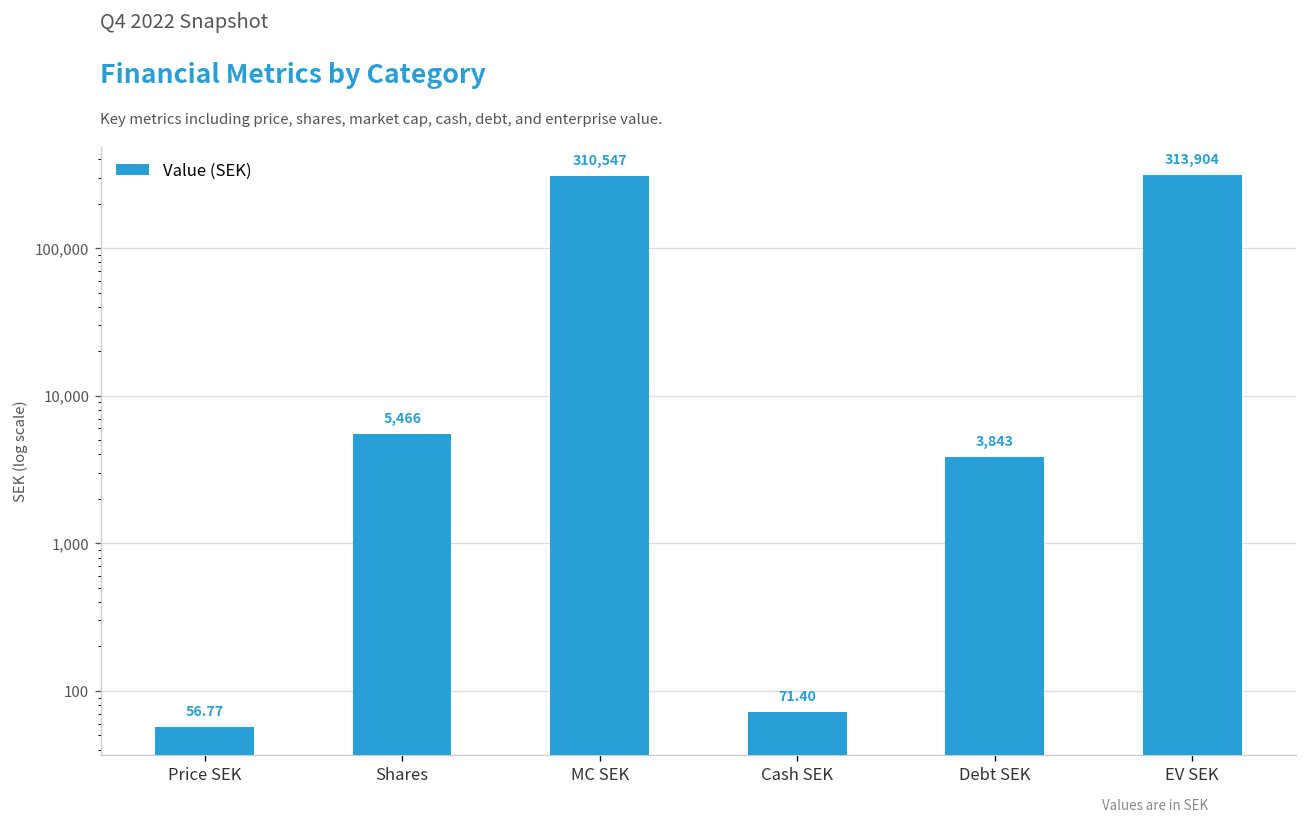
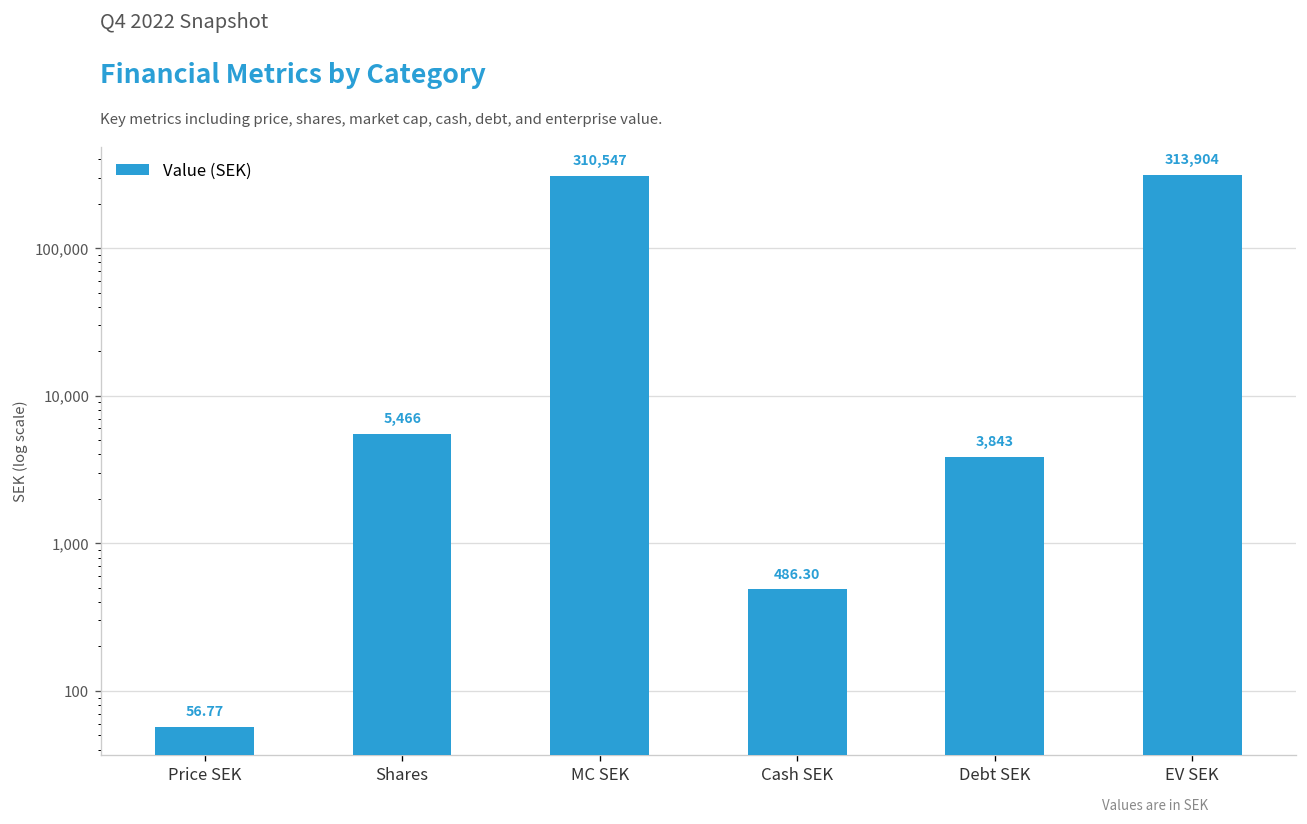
Cash SEK: 71.40 -> 486.30
